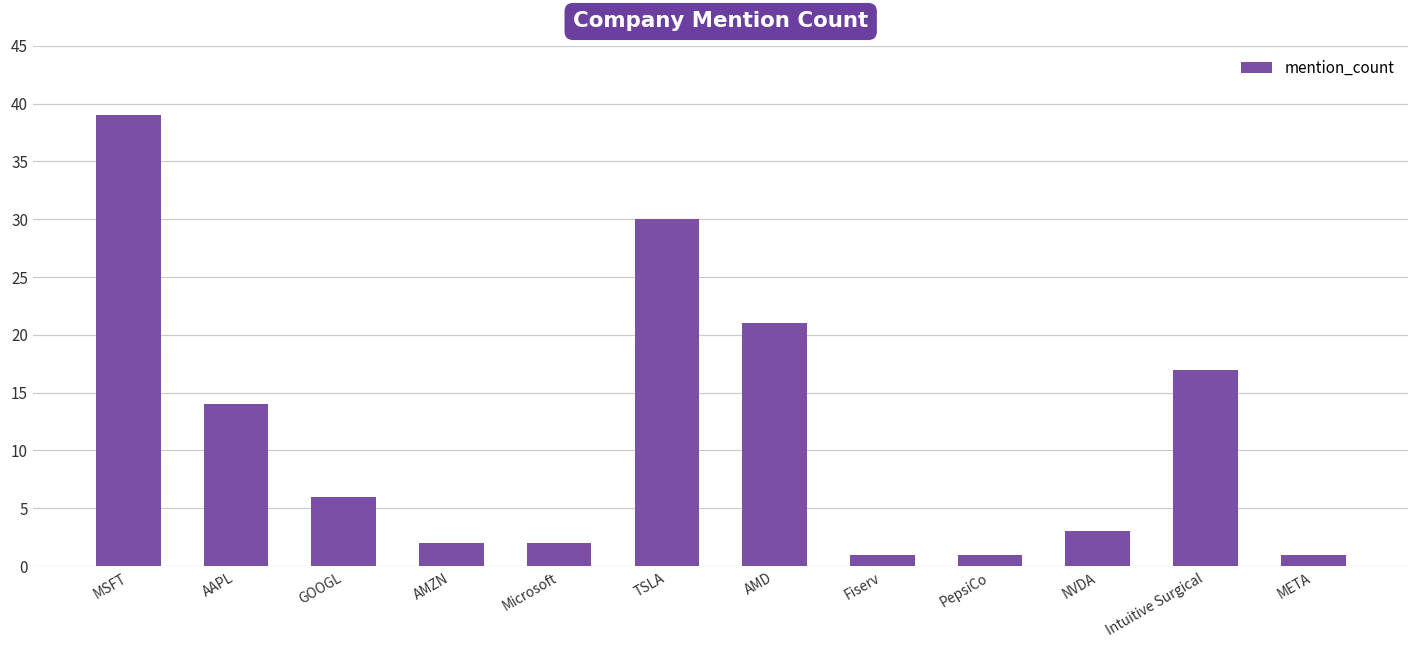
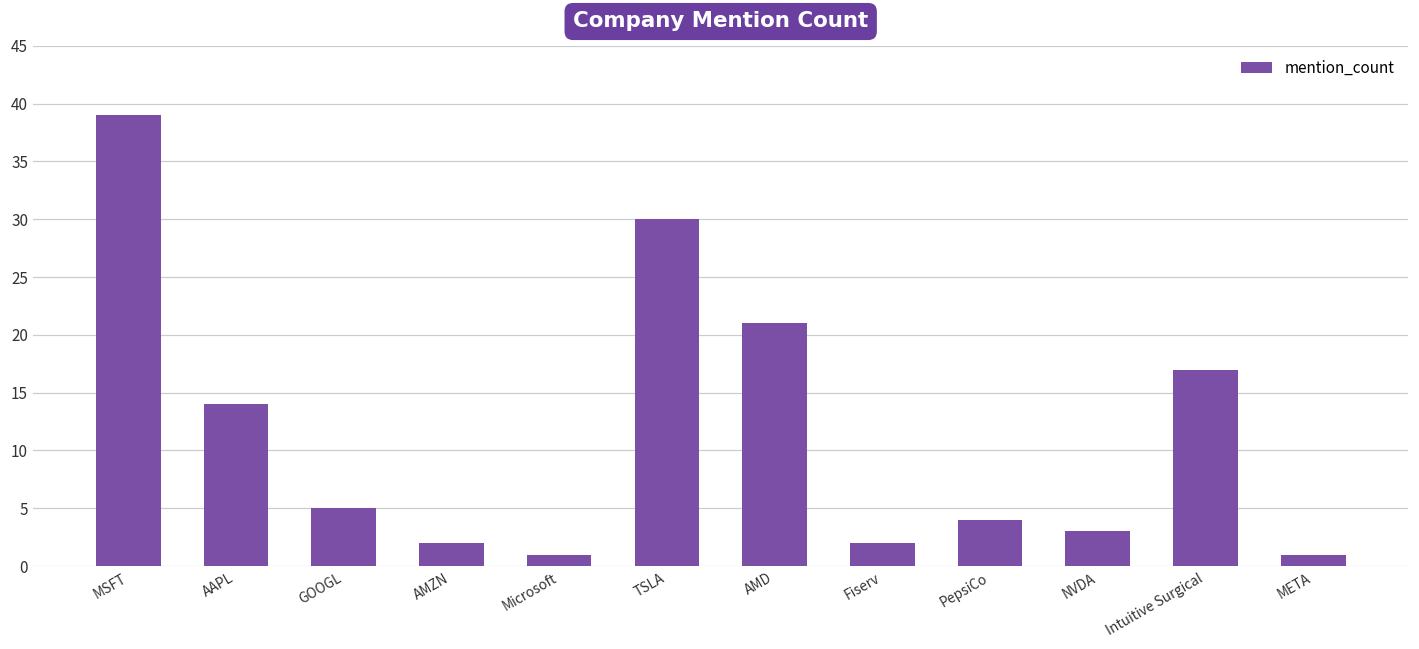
GOOGL: 6 -> 5
Microsoft: 2 -> 1
Fiserv: 1 -> 2
PepsiCo: 1 -> 4
